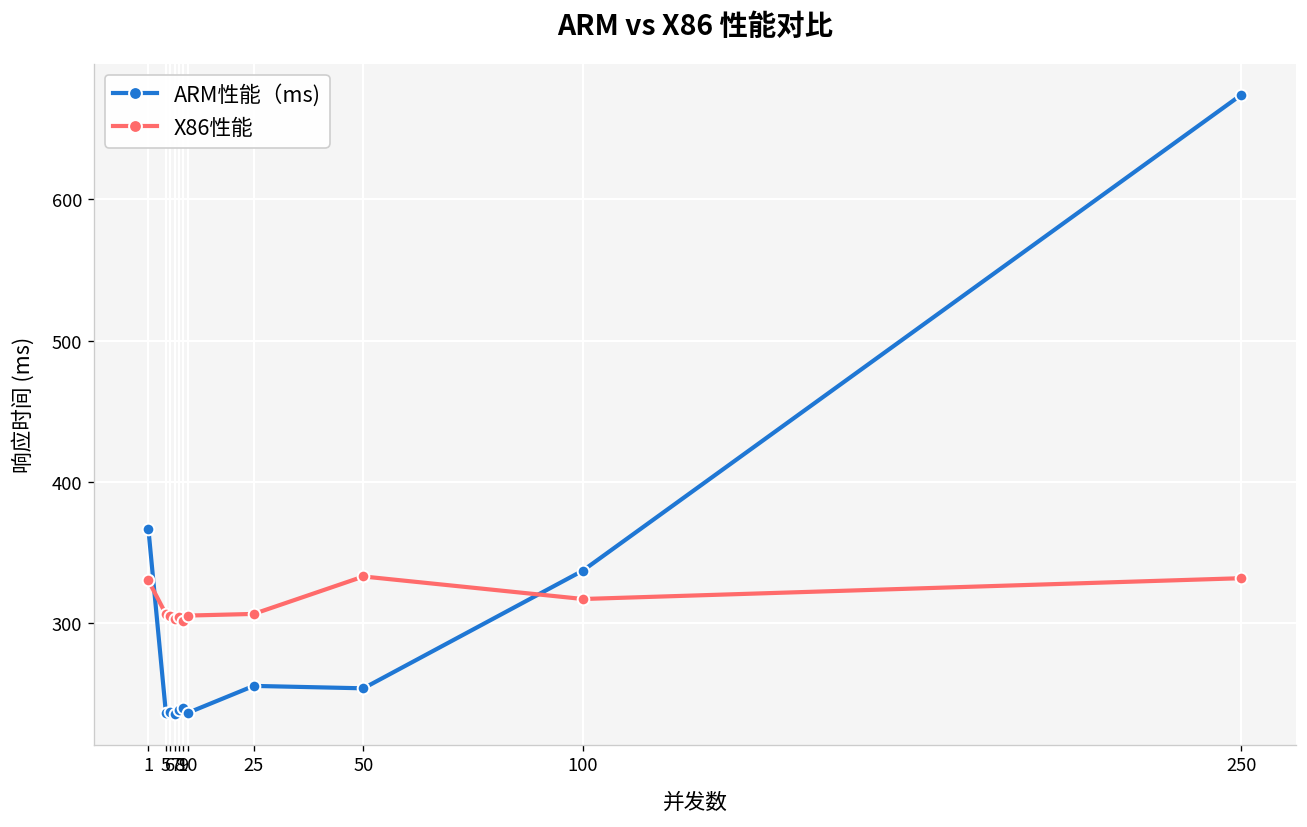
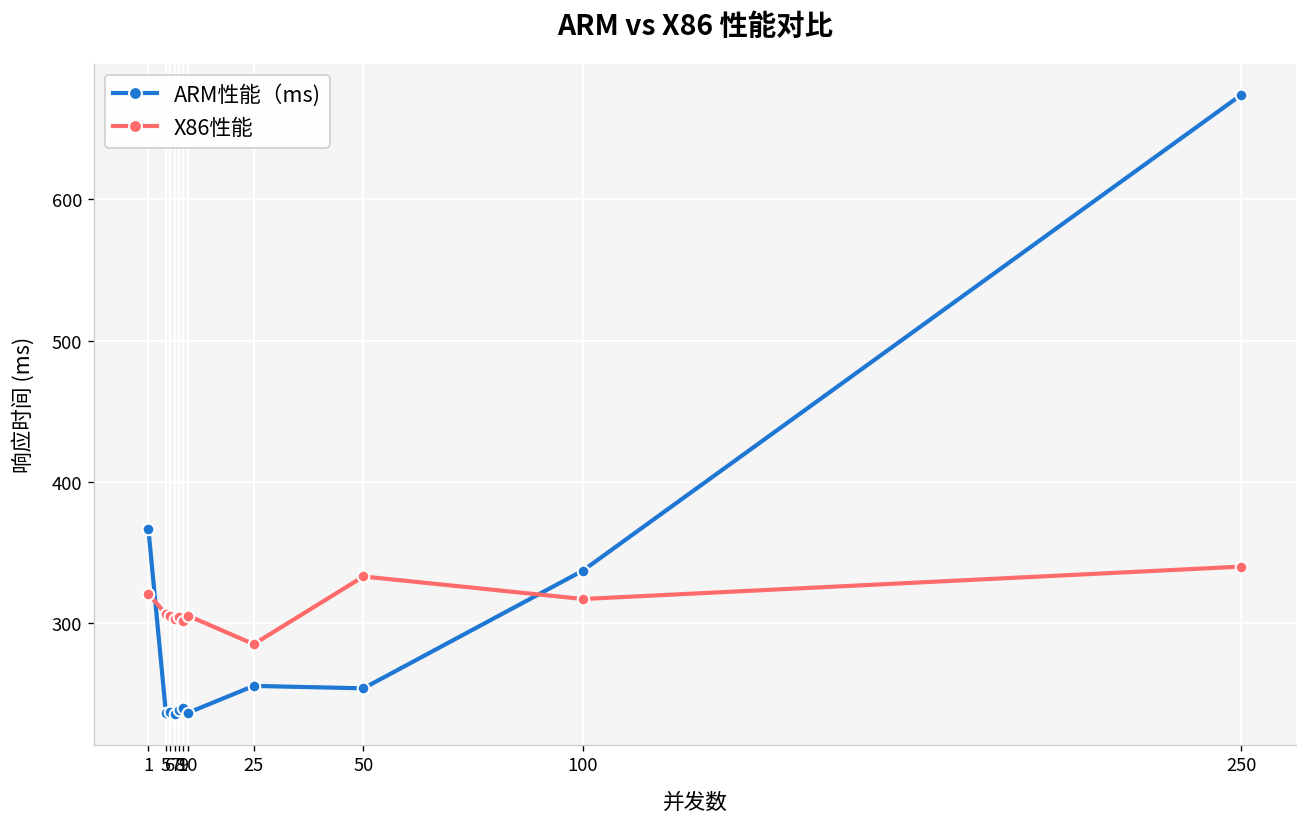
X86性能, 1: 330 -> 321
X86性能, 25: 307 -> 285
X86性能, 250: 332 -> 340
